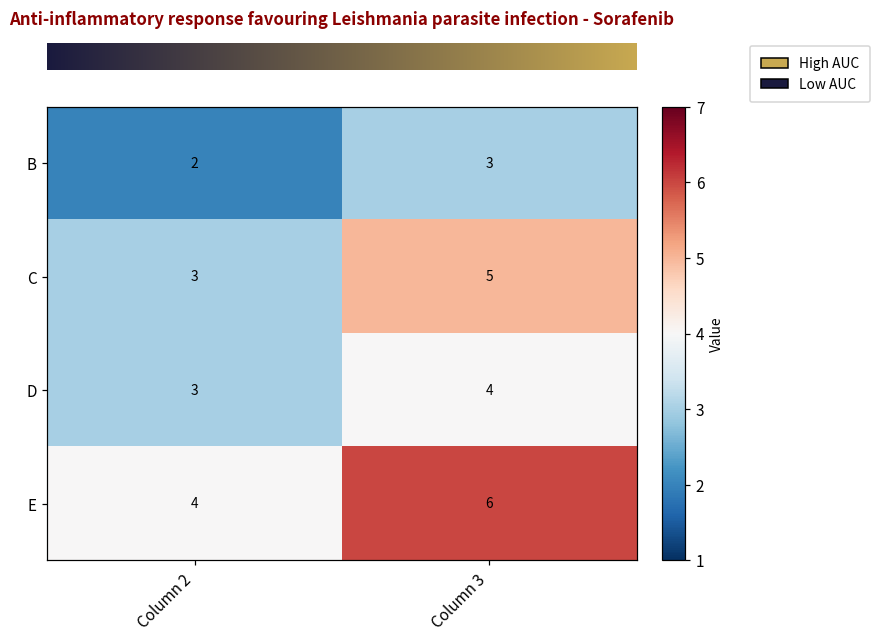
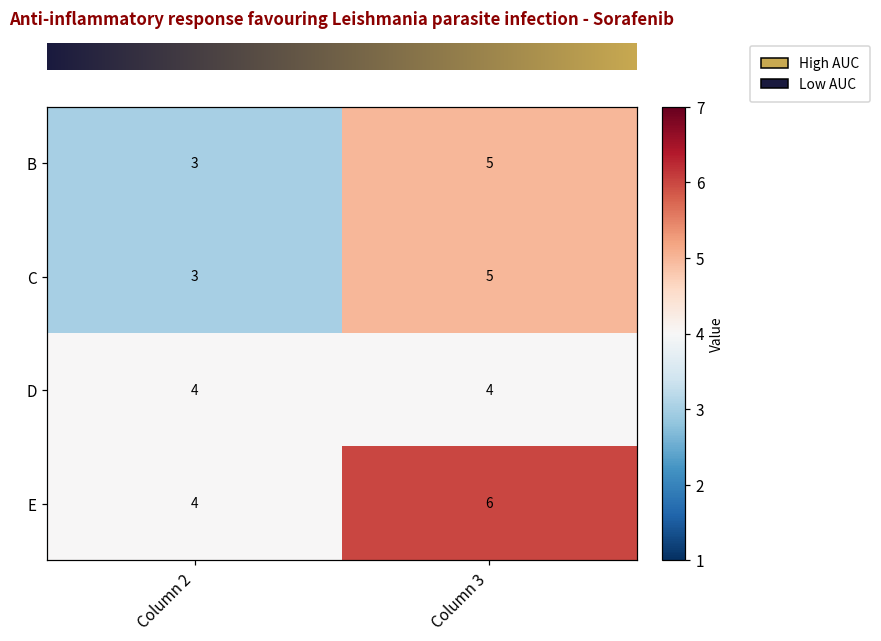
B, Column 2: 2 -> 3
B, Column 3: 3 -> 5
D, Column 2: 3 -> 4
